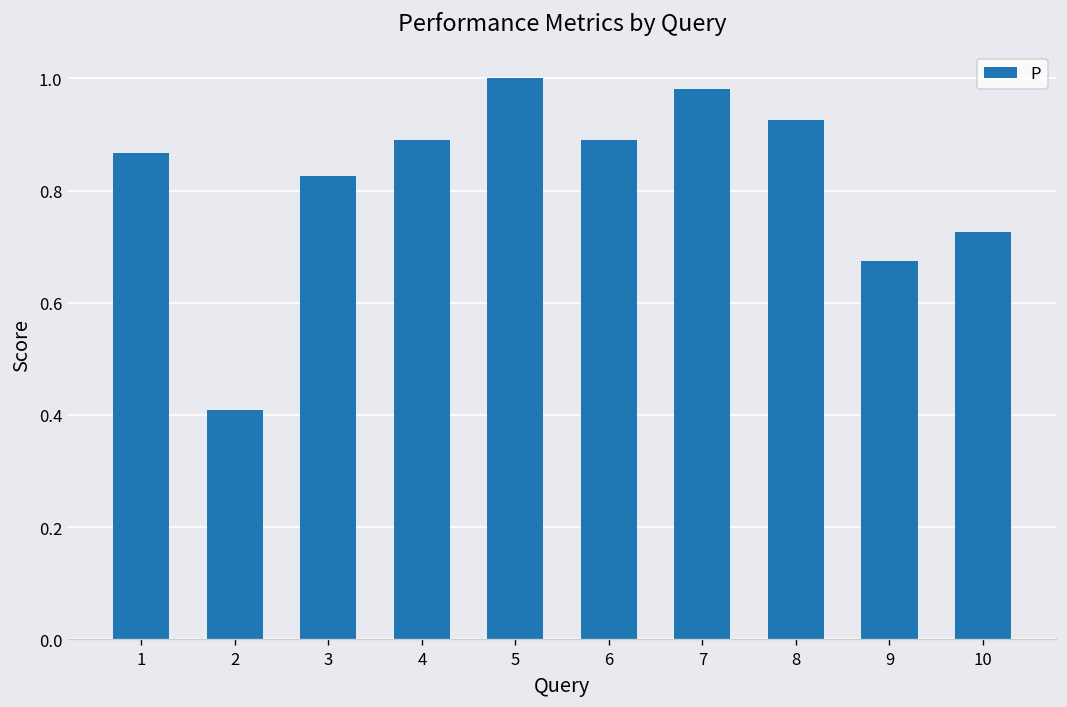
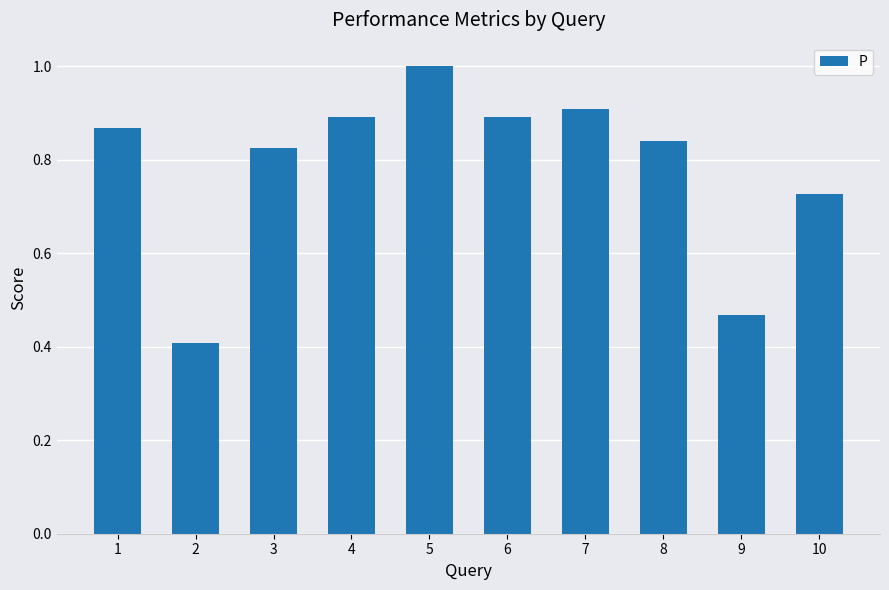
7: 0.98 -> 0.91
8: 0.93 -> 0.84
9: 0.67 -> 0.47
